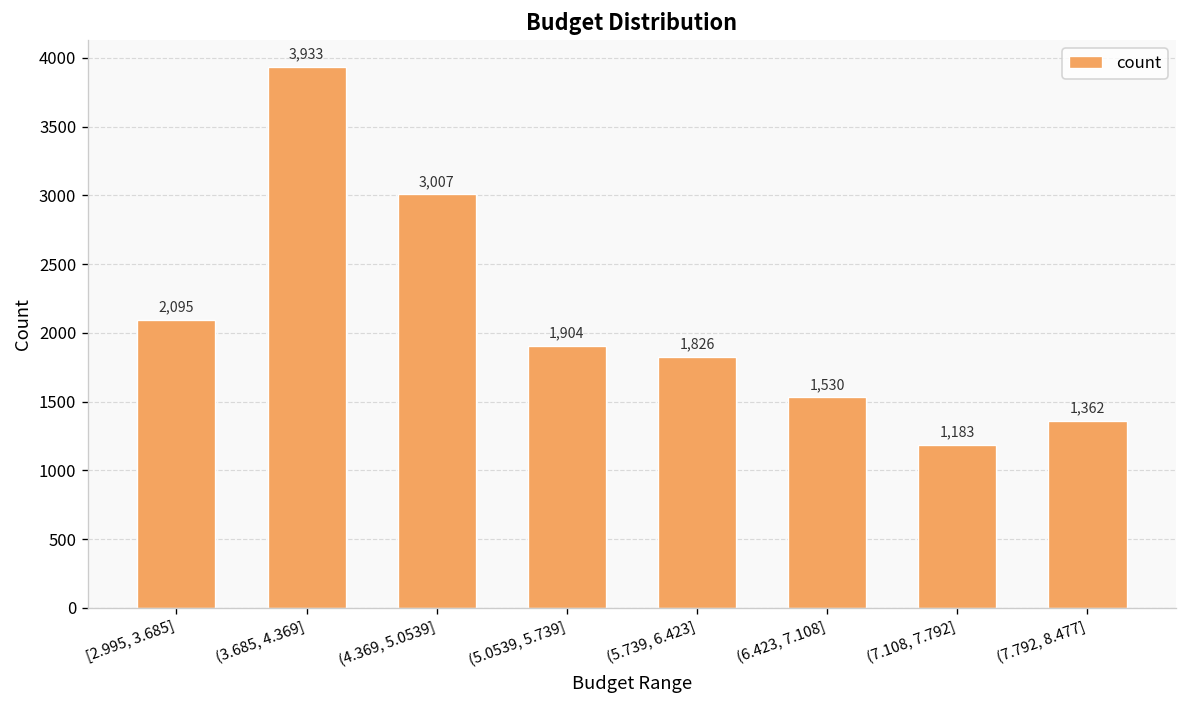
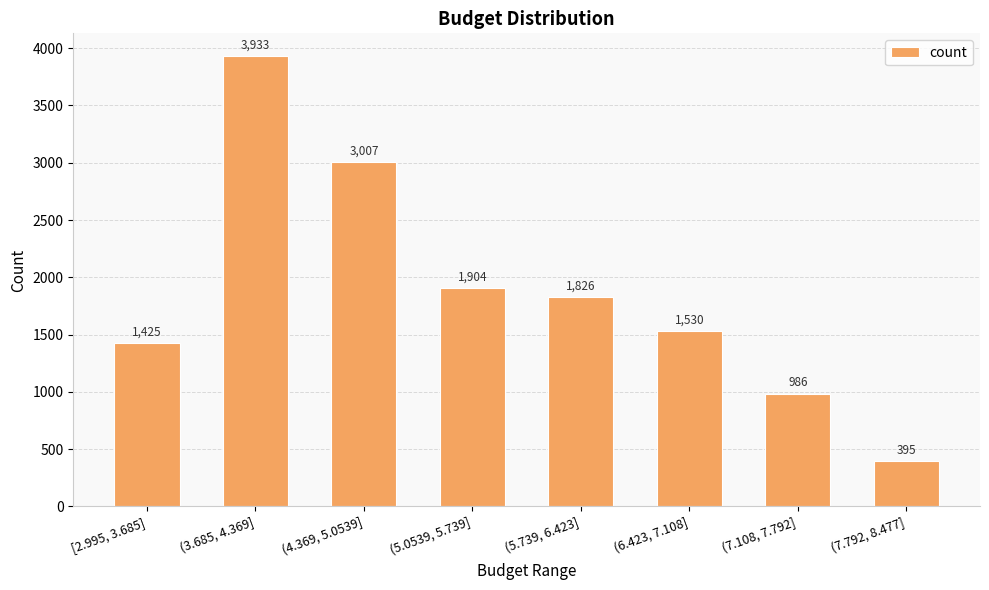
[2.995, 3.685]: 2,095 -> 1,425
(7.108, 7.792]: 1,183 -> 986
(7.792, 8.477]: 1,362 -> 395
